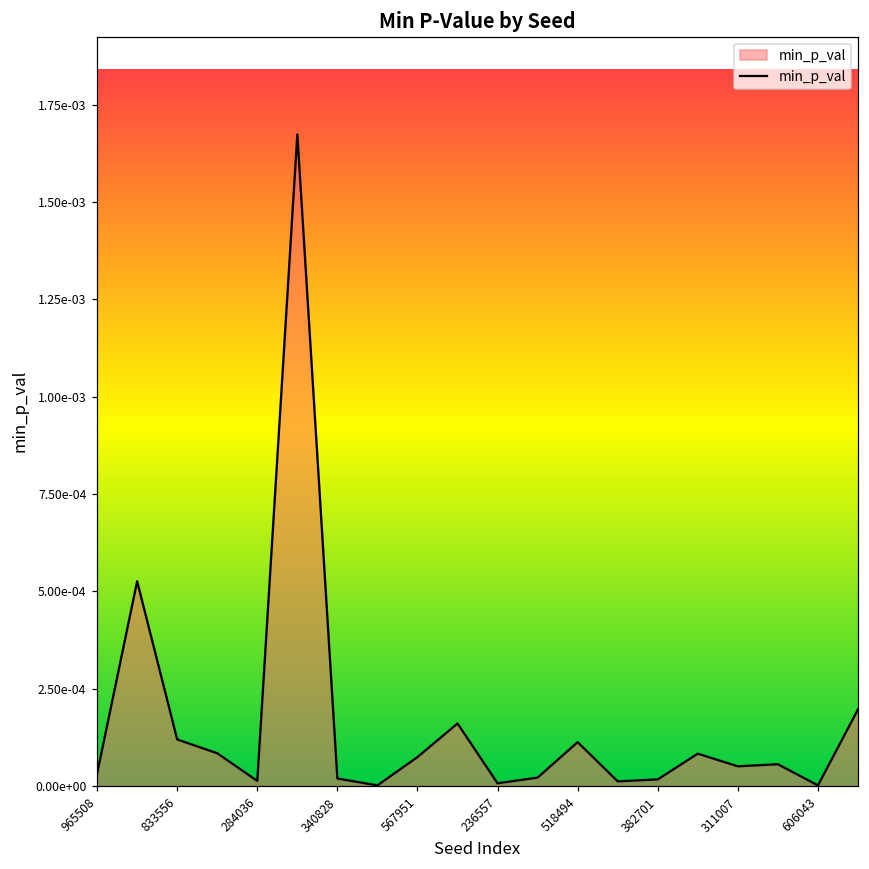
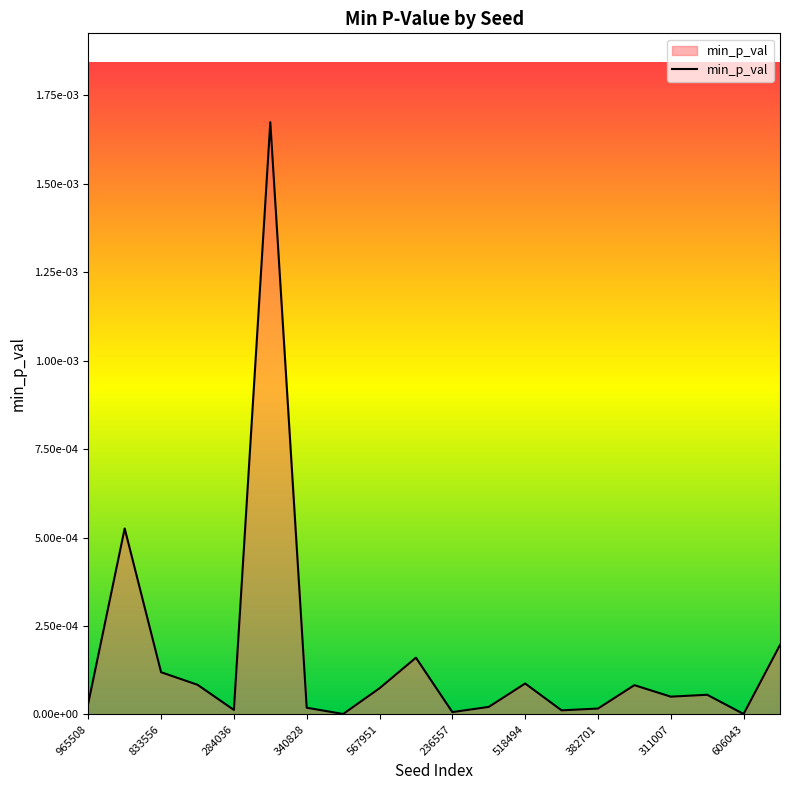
518494: 0.00011 -> 0.00009
